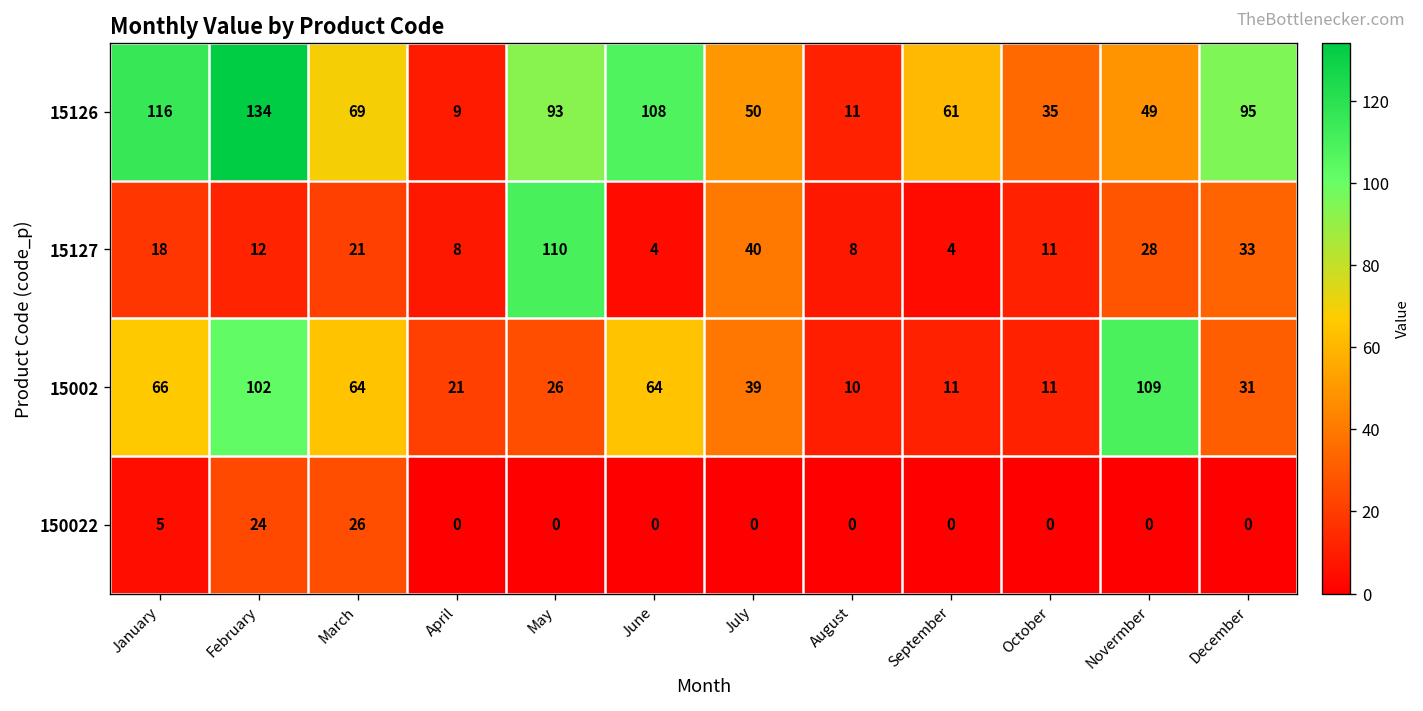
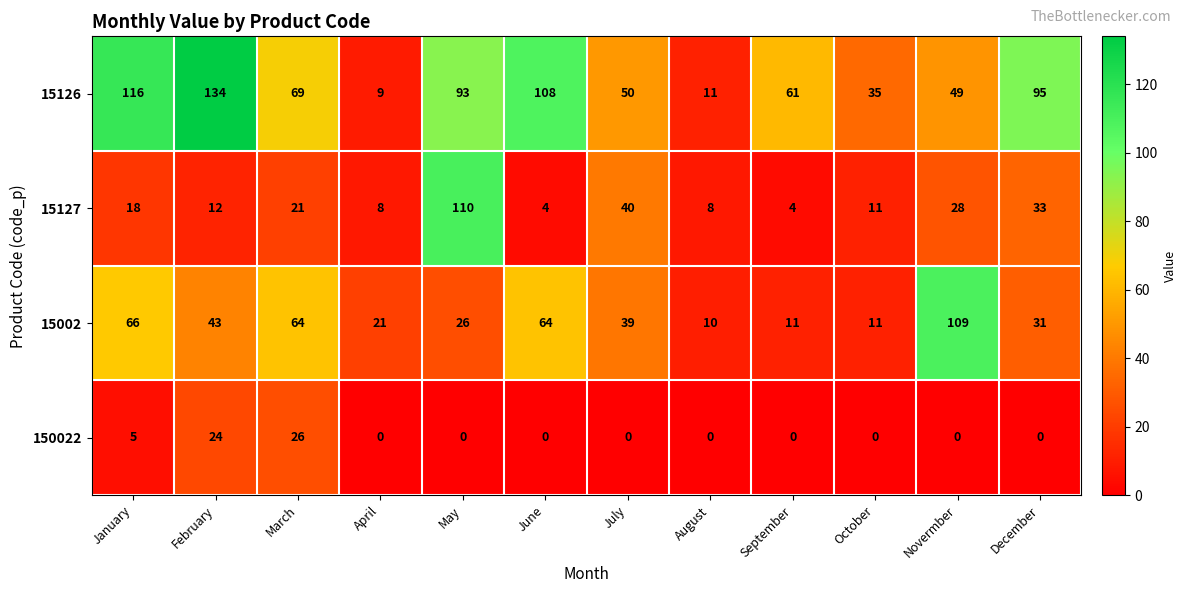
15002, February: 102 -> 43
